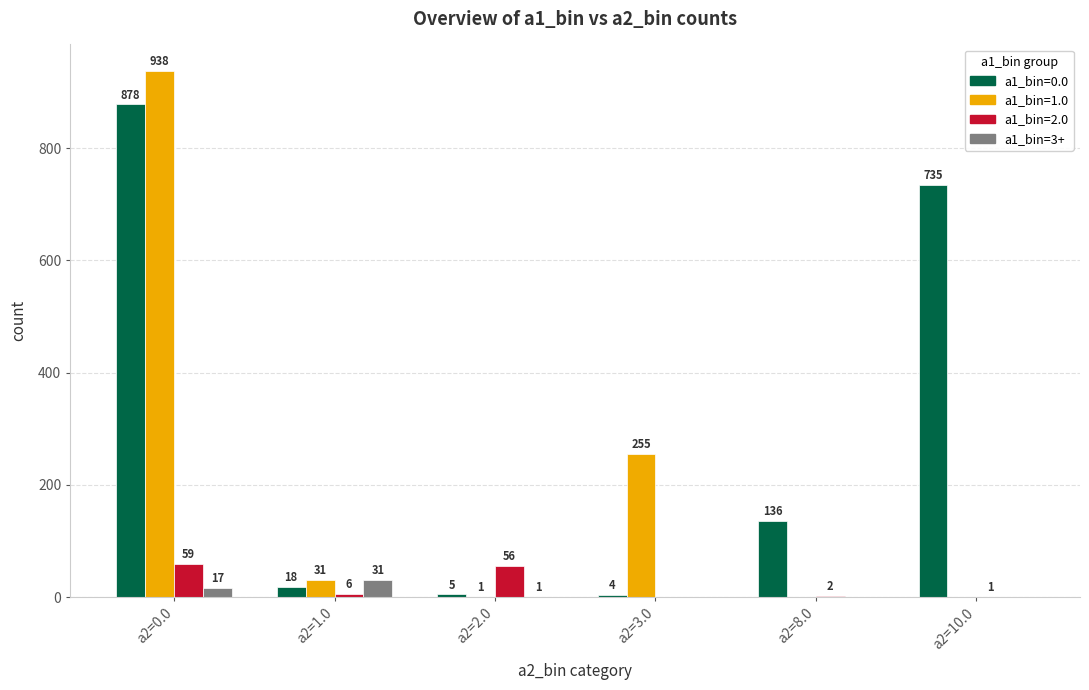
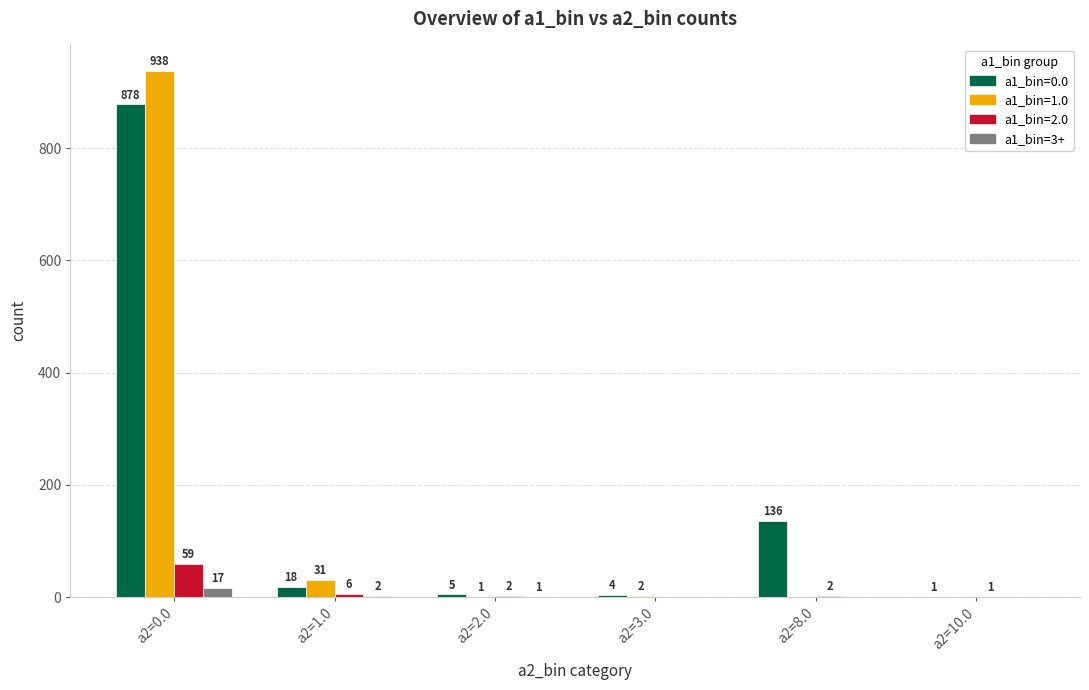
a1_bin=3+, a2=1.0: 31 -> 2
a1_bin=2.0, a2=2.0: 56 -> 2
a1_bin=1.0, a2=3.0: 255 -> 2
a1_bin=0.0, a2=10.0: 735 -> 1
